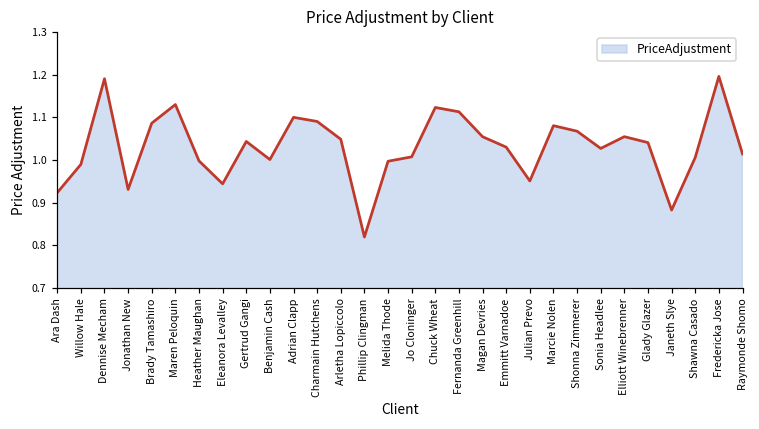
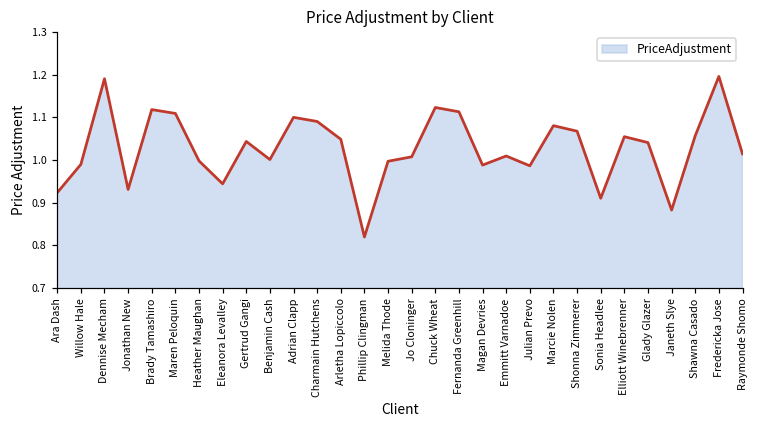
Brady Tamashiro: 1.09 -> 1.12
Maren Peloquin: 1.13 -> 1.11
Magan Devries: 1.05 -> 0.99
Emmitt Varnadoe: 1.03 -> 1.01
Julian Prevo: 0.95 -> 0.99
Sonia Headlee: 1.03 -> 0.91
Shawna Casado: 1.01 -> 1.06
